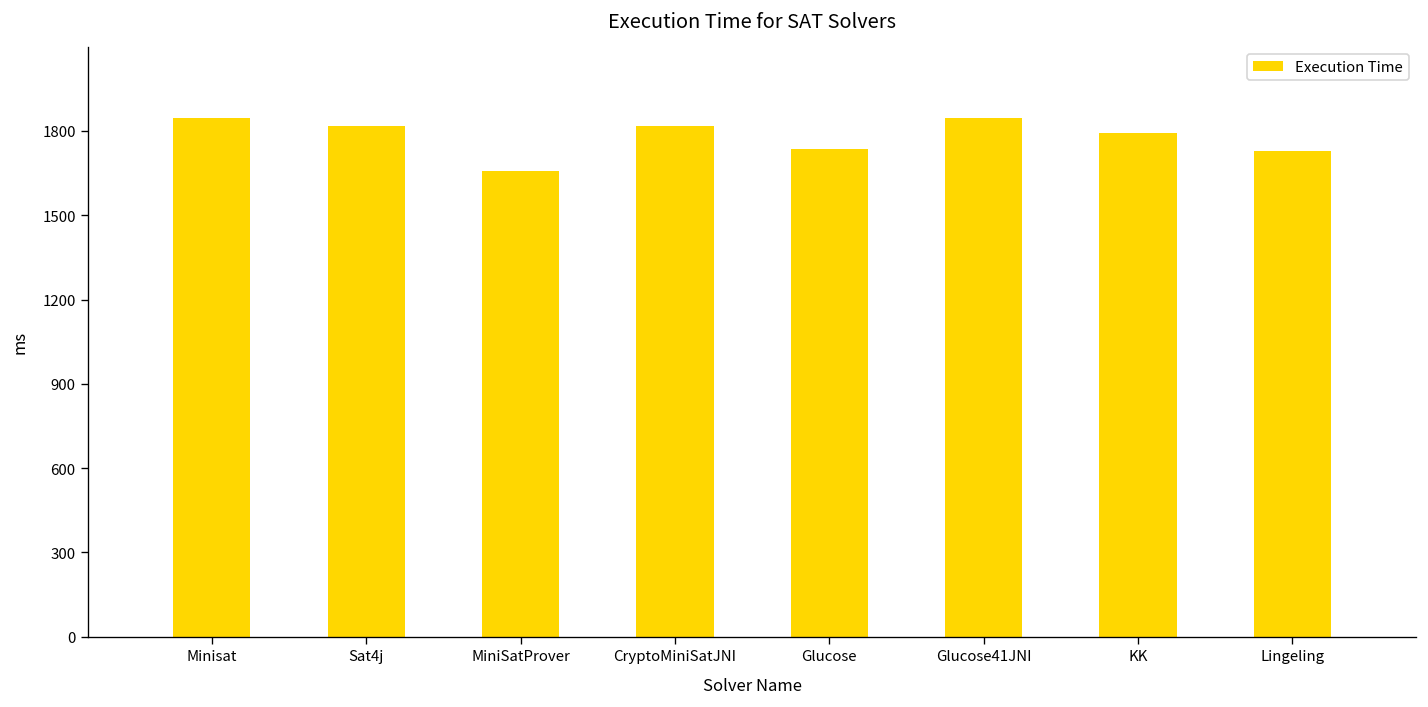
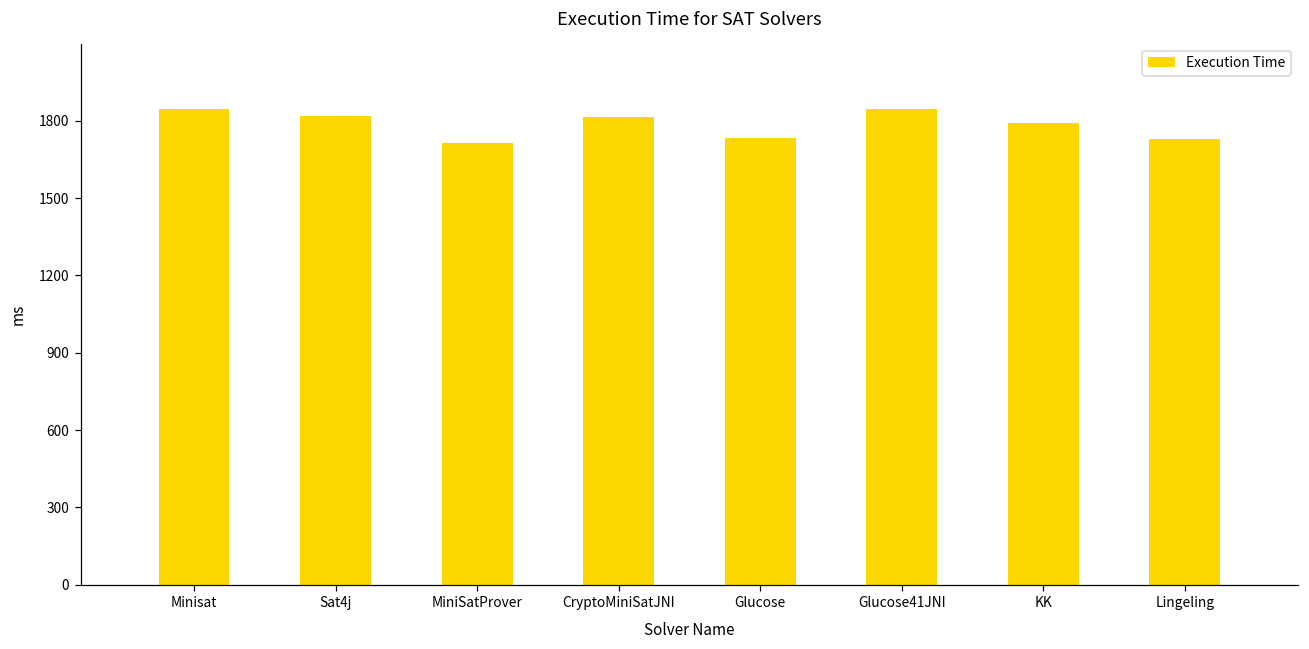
MiniSatProver: 1660 -> 1720
